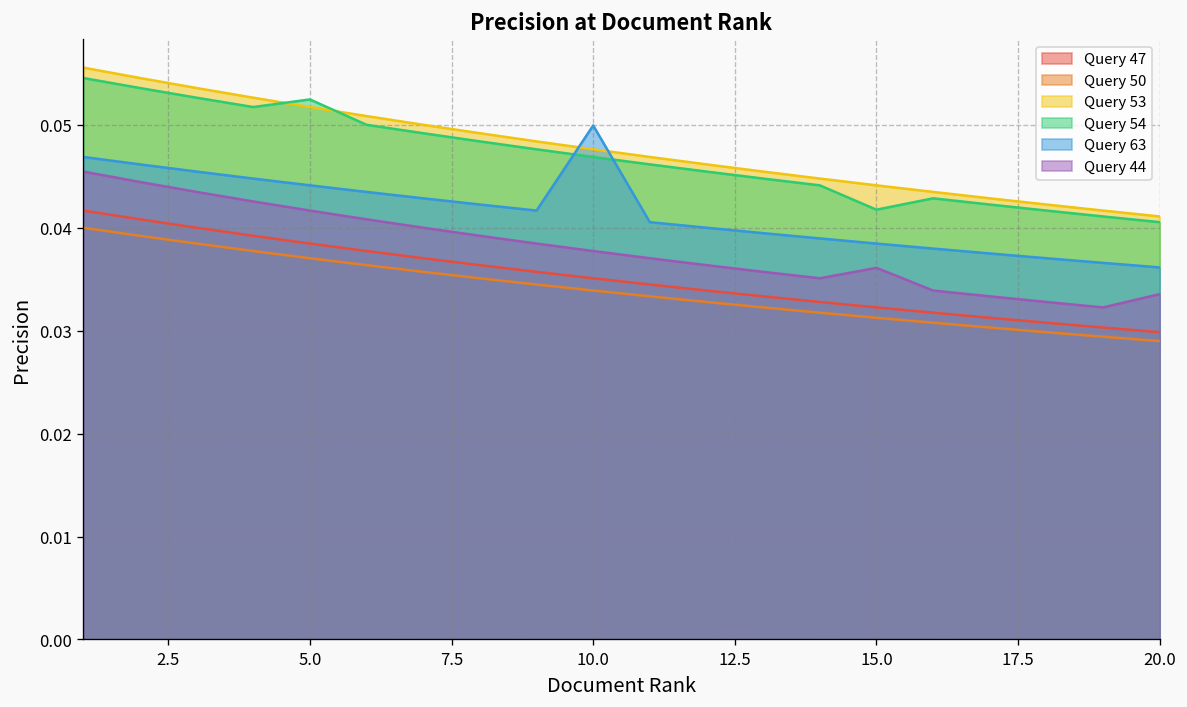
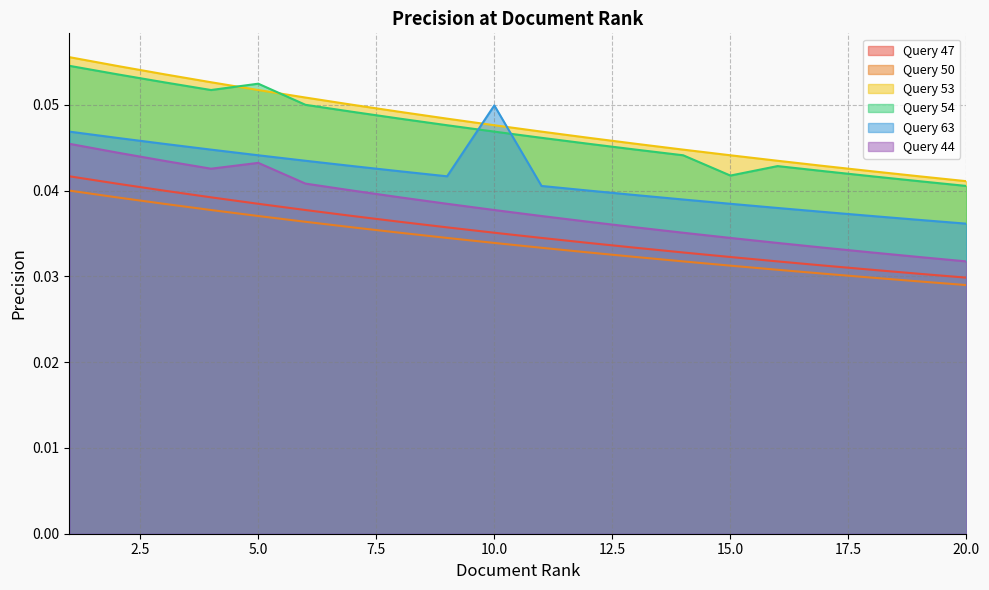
Query 44, 5.0: 0.042 -> 0.043
Query 44, 15.0: 0.036 -> 0.034
Query 44, 20.0: 0.034 -> 0.032
